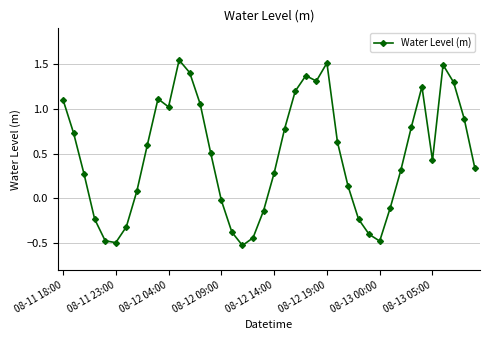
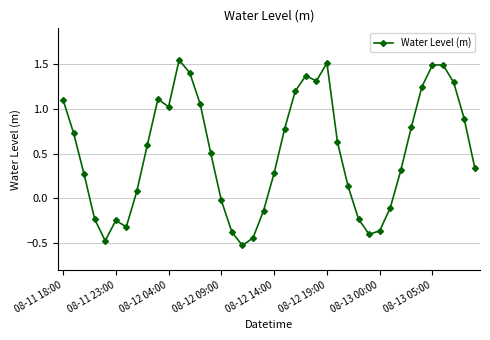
08-11 23:00: -0.5 -> -0.2
08-13 00:00: -0.5 -> -0.4
08-13 05:00: 0.4 -> 1.5
